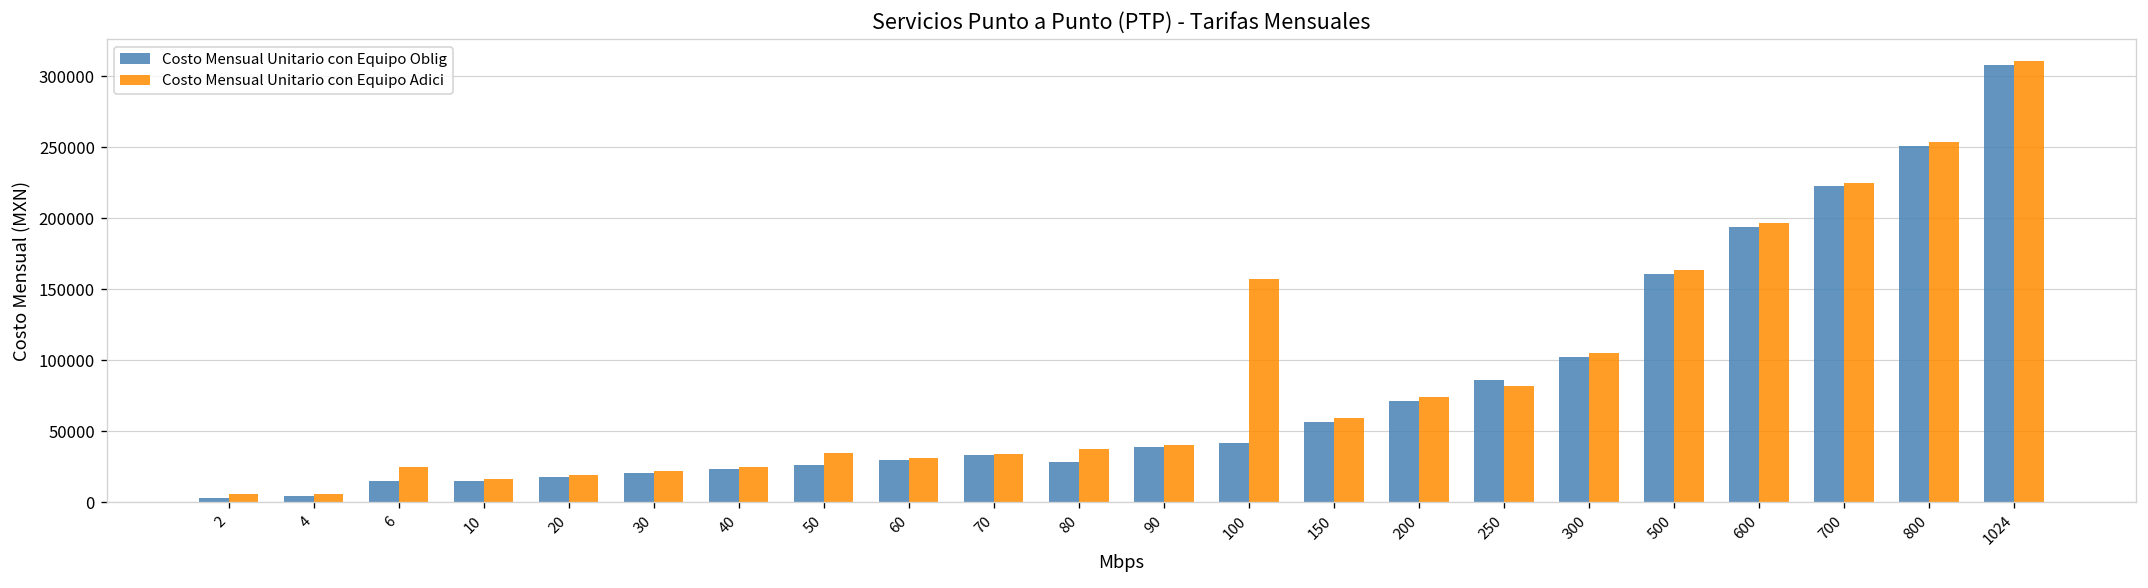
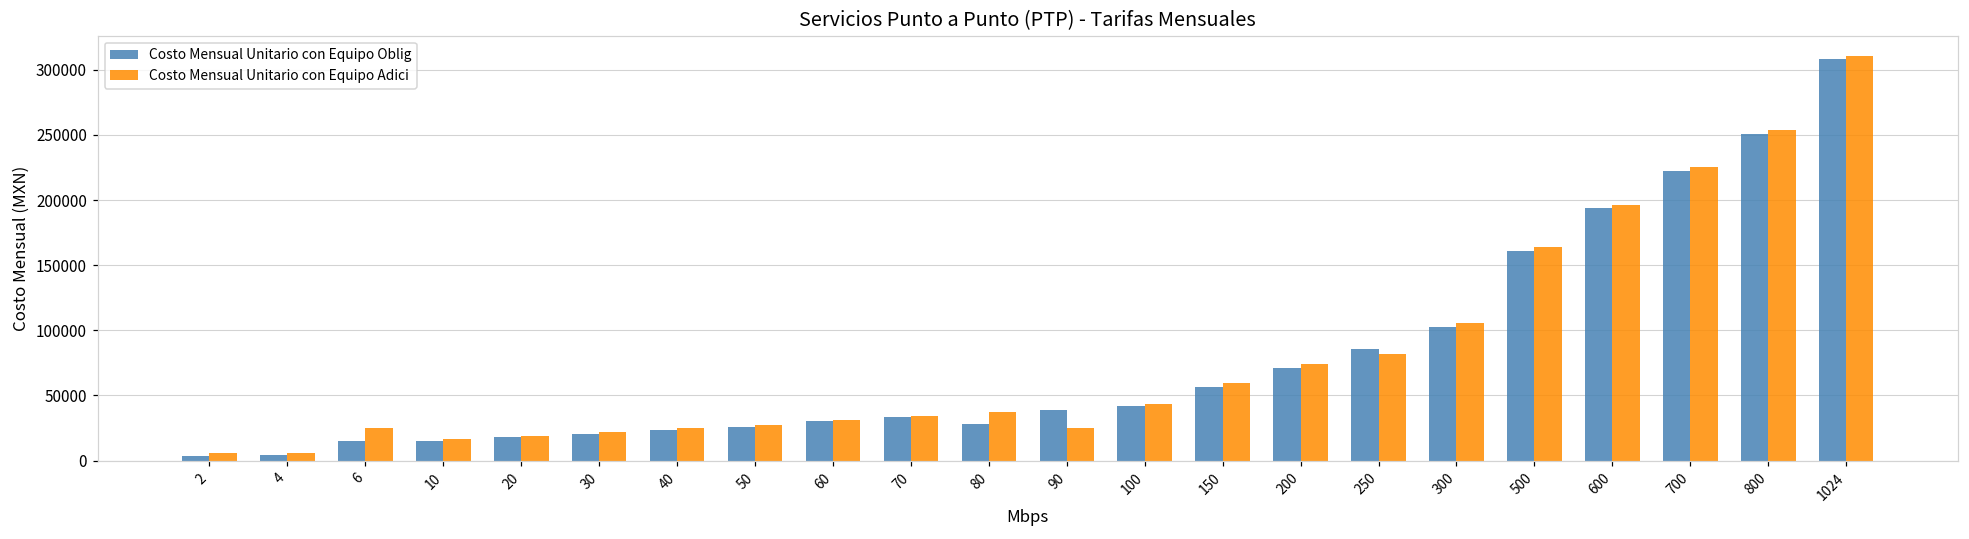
Costo Mensual Unitario con Equipo Adici, 50: 35000 -> 27000
Costo Mensual Unitario con Equipo Adici, 90: 40000 -> 25000
Costo Mensual Unitario con Equipo Adici, 100: 157000 -> 43000
